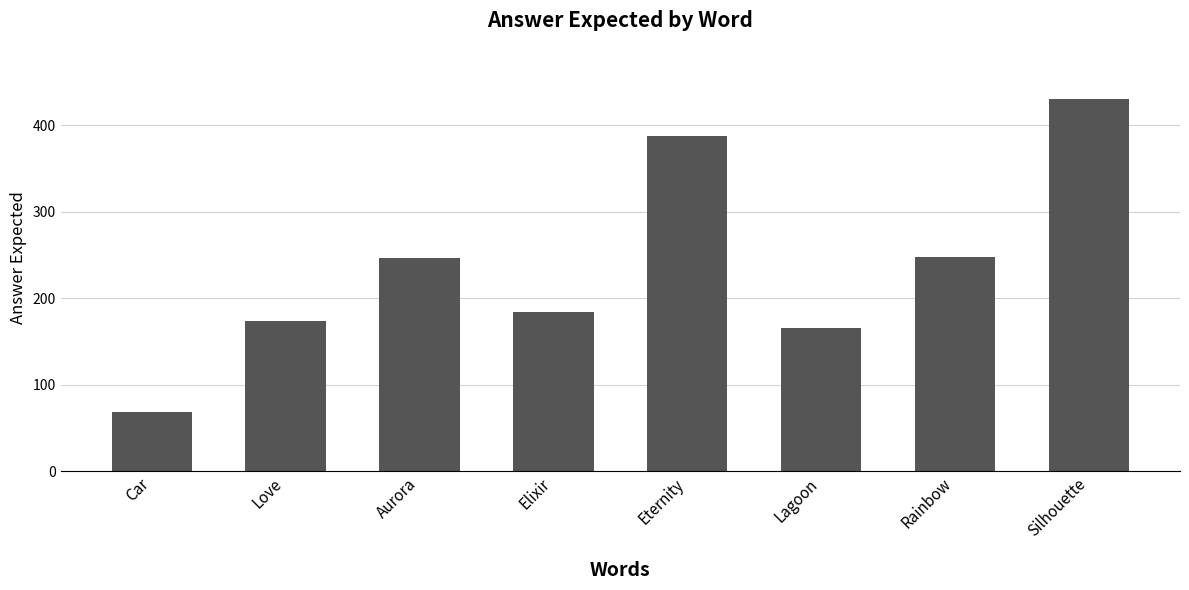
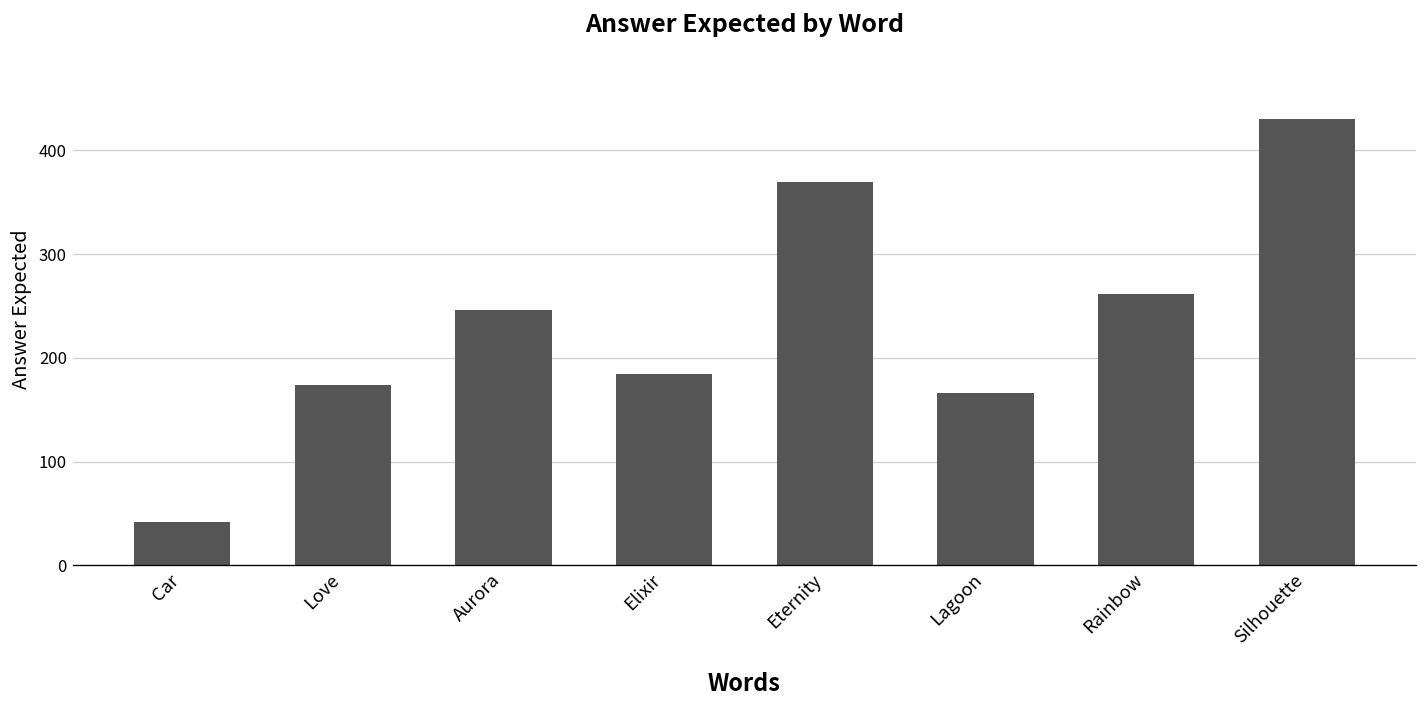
Car: 70 -> 40
Eternity: 390 -> 370
Rainbow: 250 -> 260
